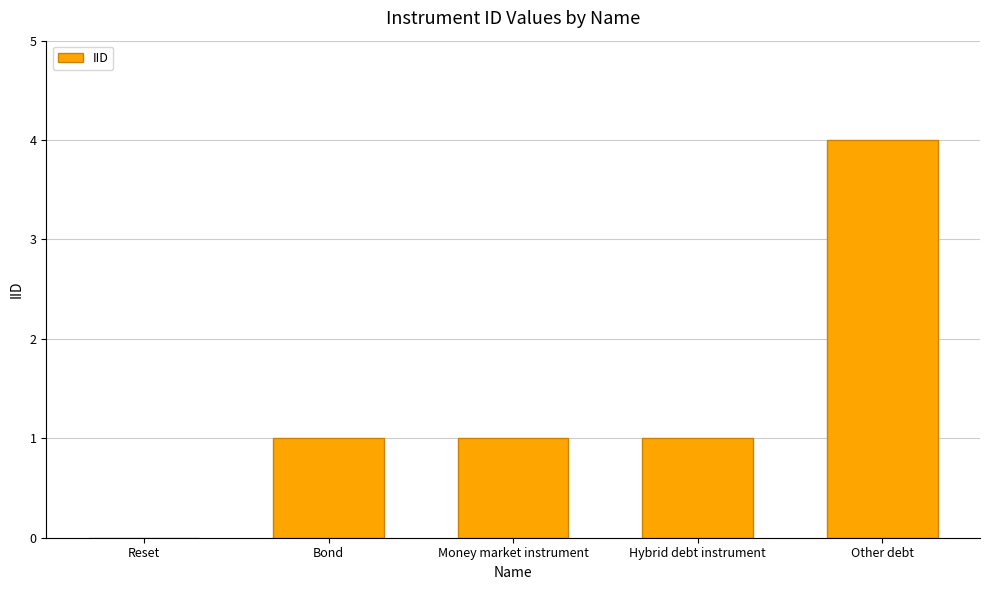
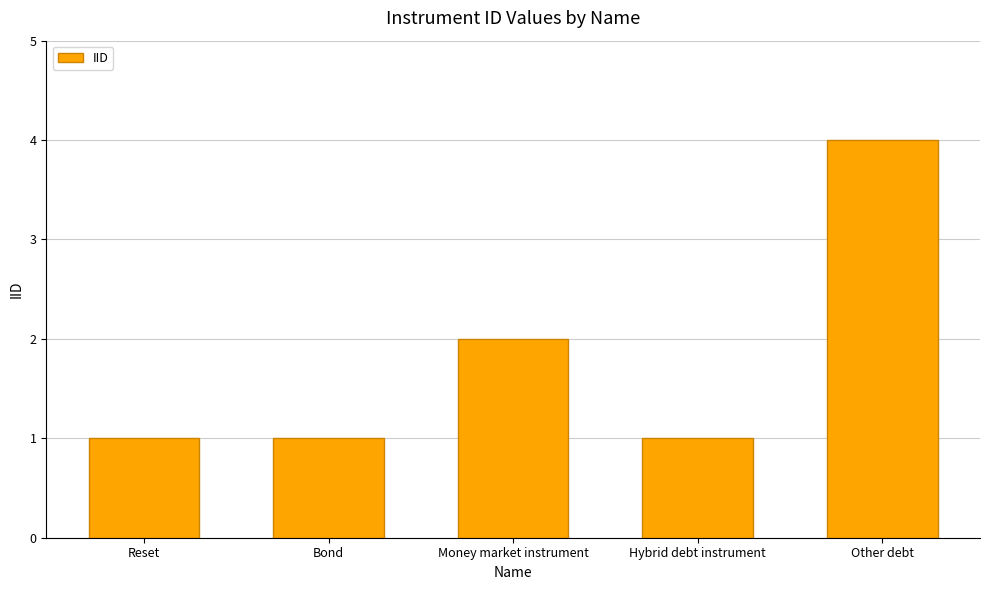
Reset: 0 -> 1
Money market instrument: 1 -> 2
